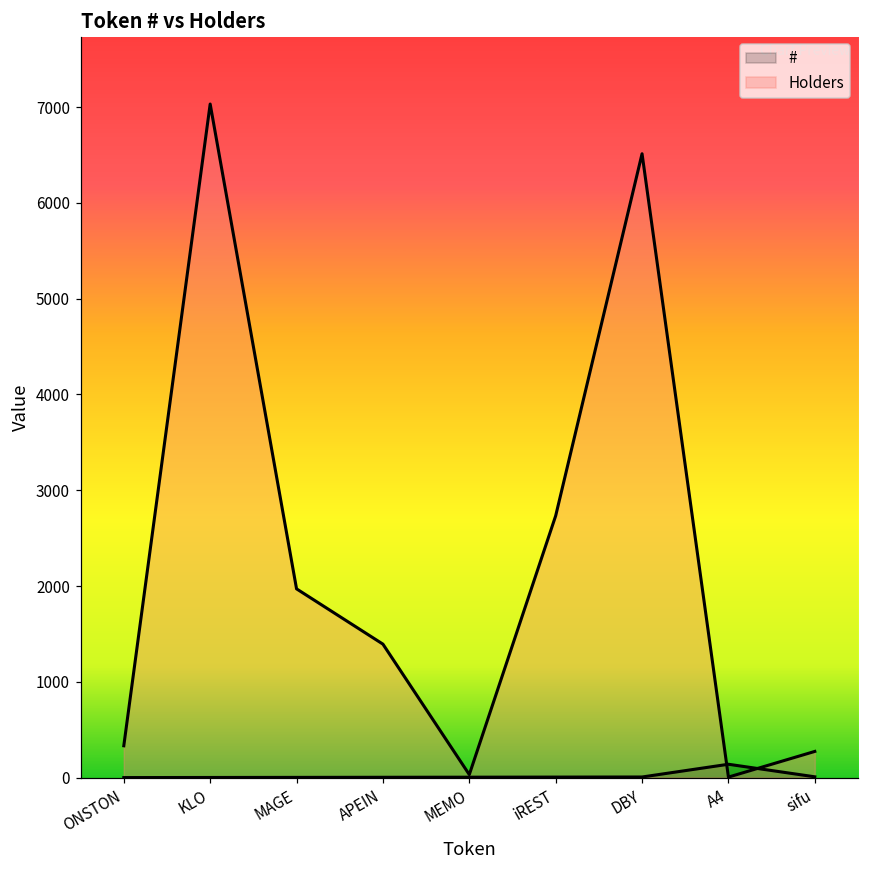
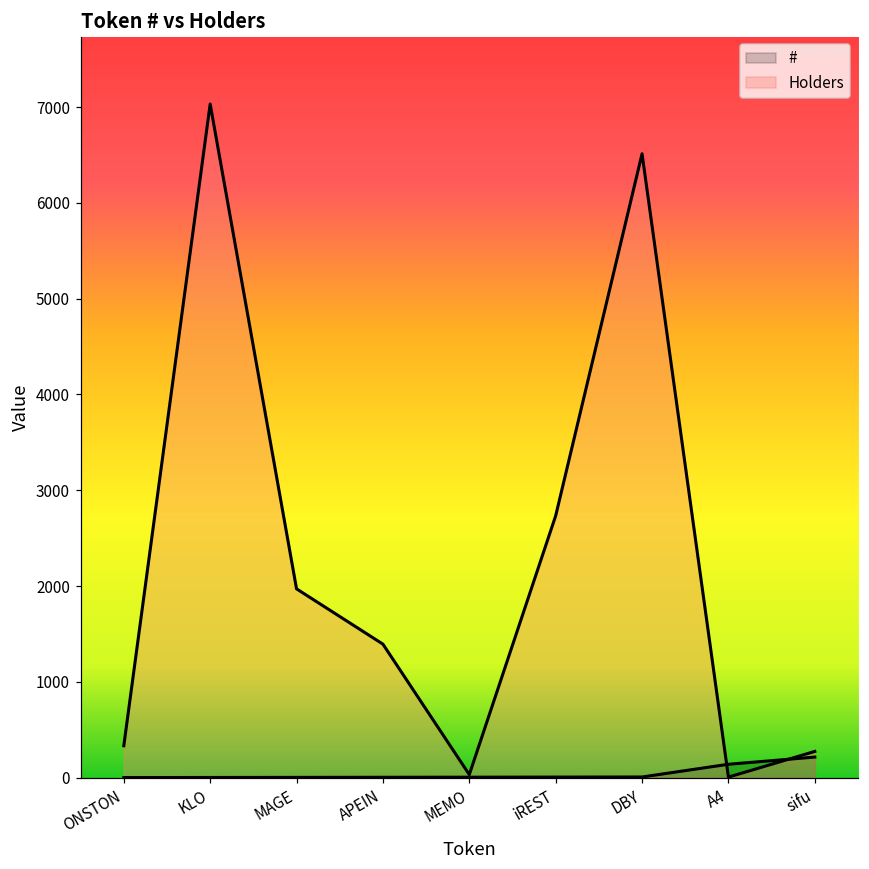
#, sifu: 0 -> 200
